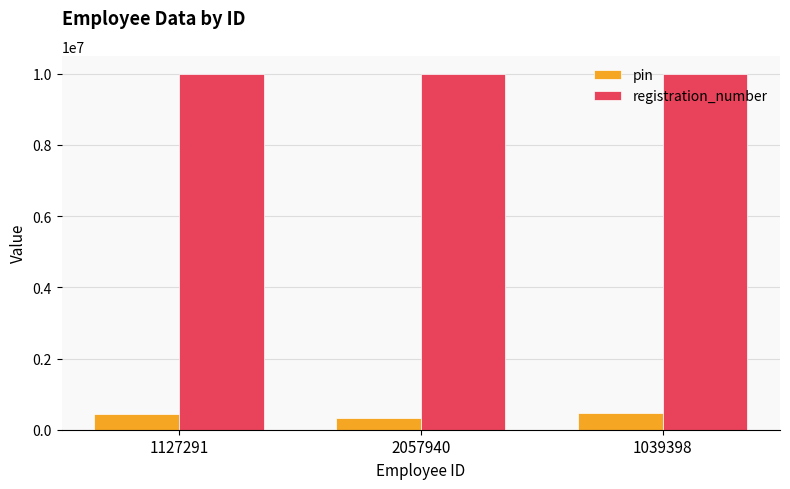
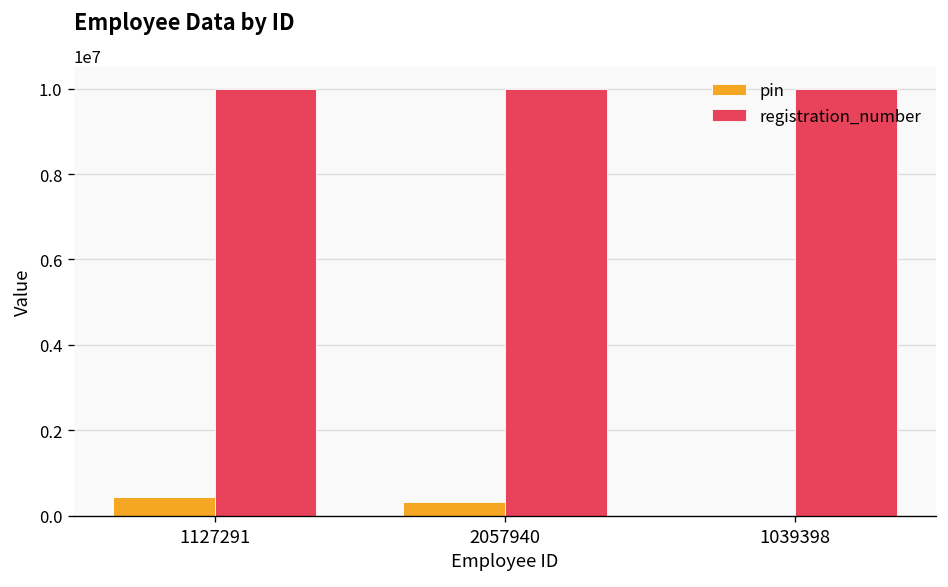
pin, 1039398: 500000 -> 0
